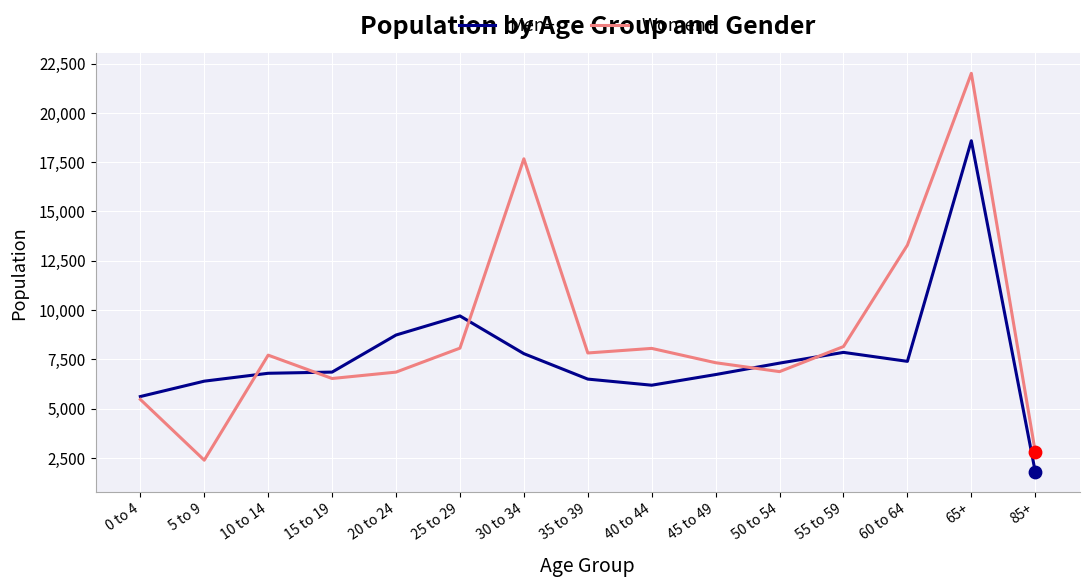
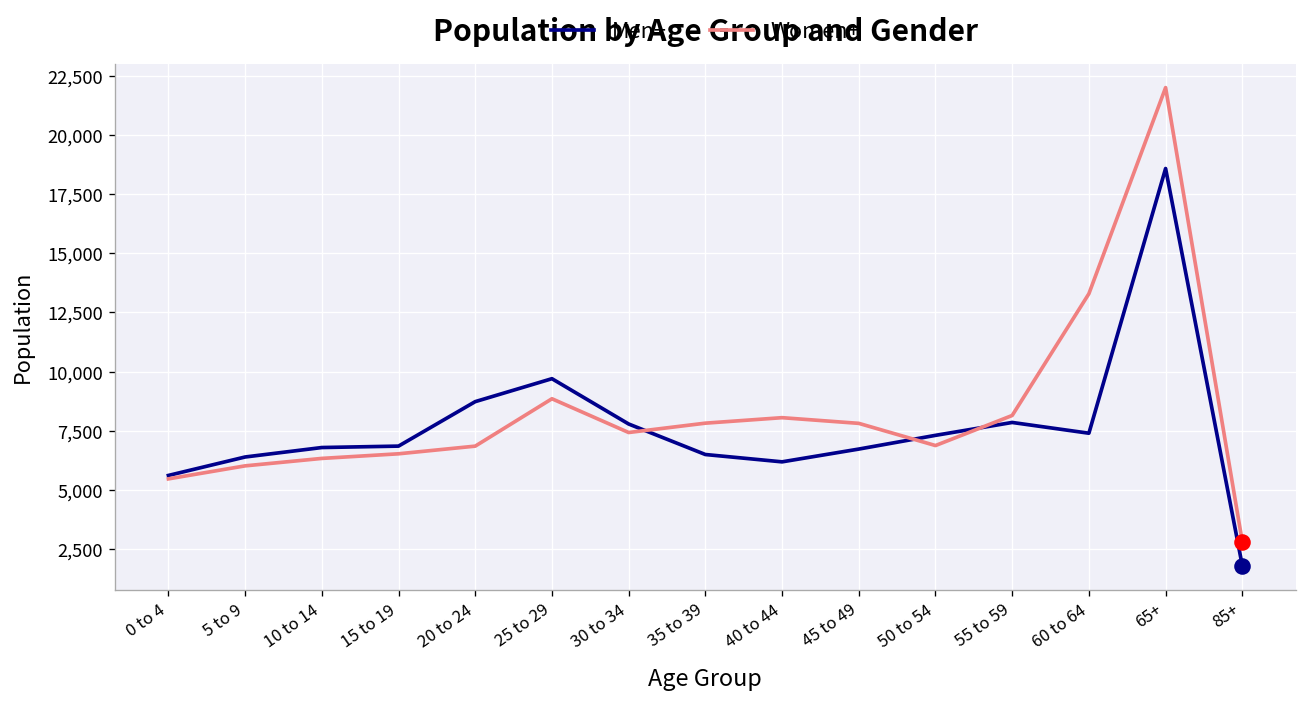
Women+, 5 to 9: 2,400 -> 6,000
Women+, 10 to 14: 7,700 -> 6,300
Women+, 25 to 29: 8,100 -> 8,900
Women+, 30 to 34: 17,700 -> 7,400
Women+, 45 to 49: 7,300 -> 7,800
